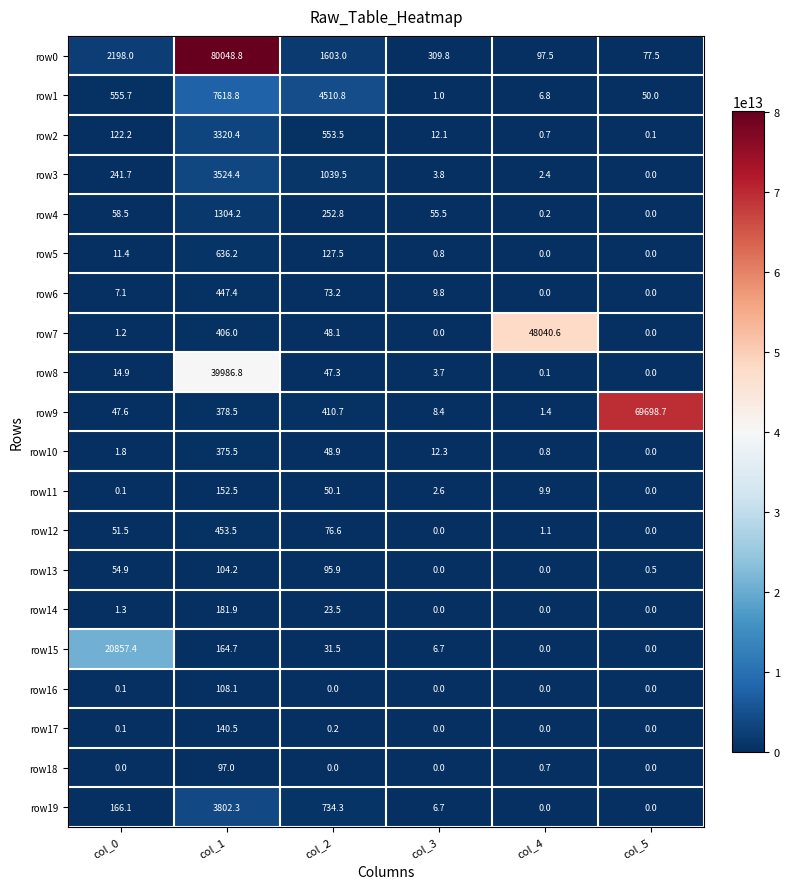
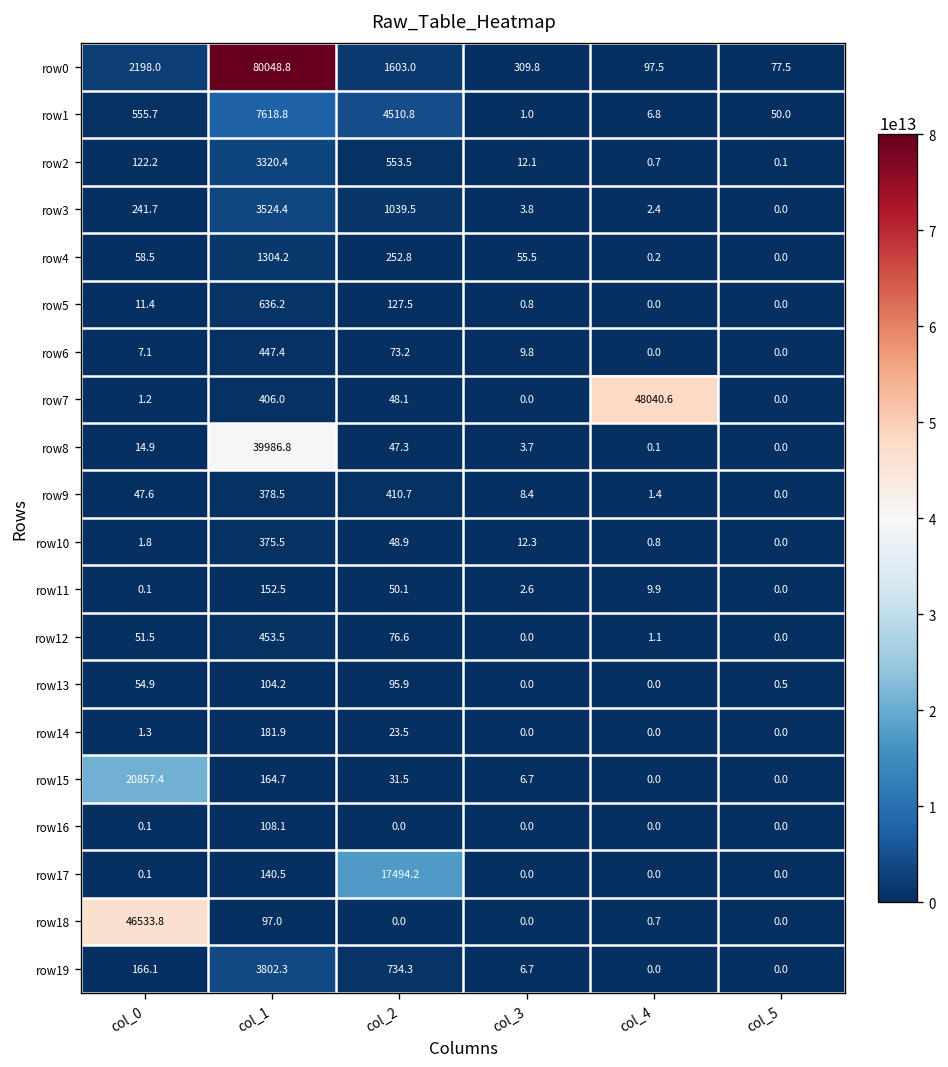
row9, col_5: 69698.7 -> 0.0
row17, col_2: 0.2 -> 17494.2
row18, col_0: 0.0 -> 46533.8
